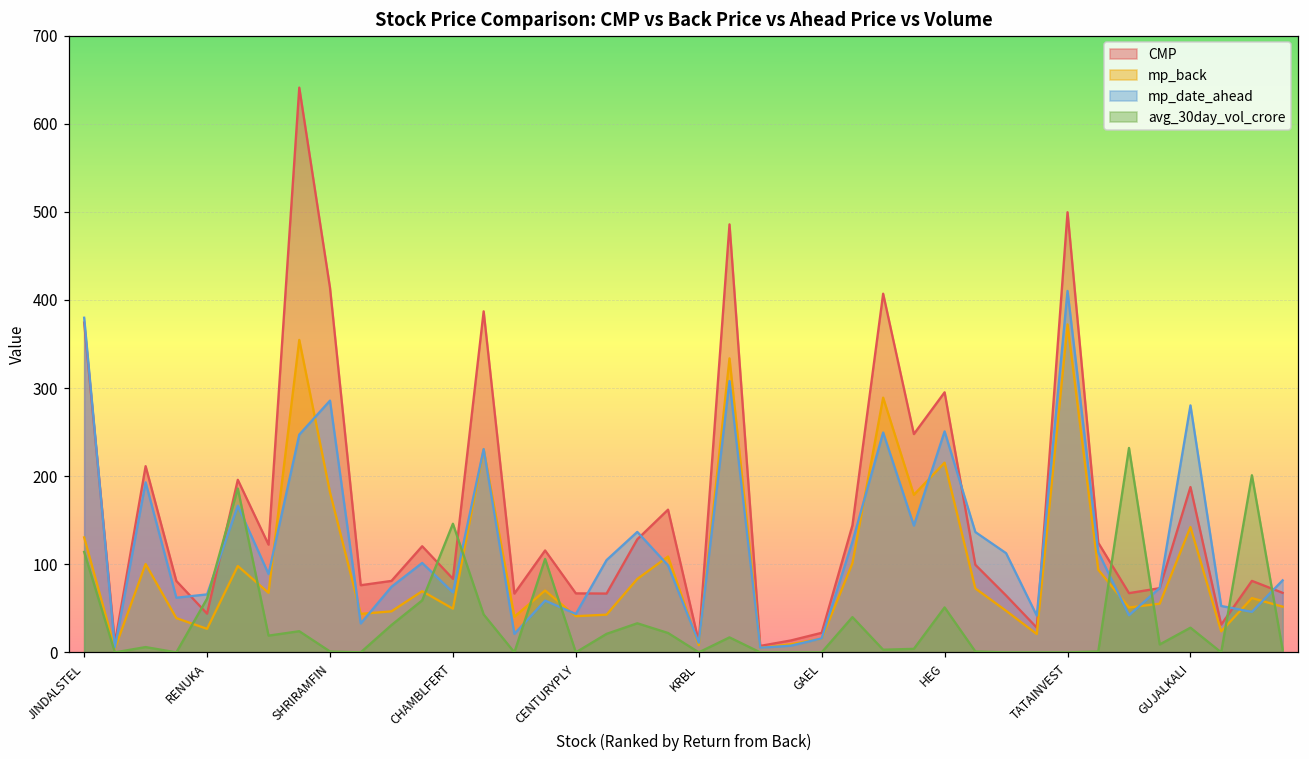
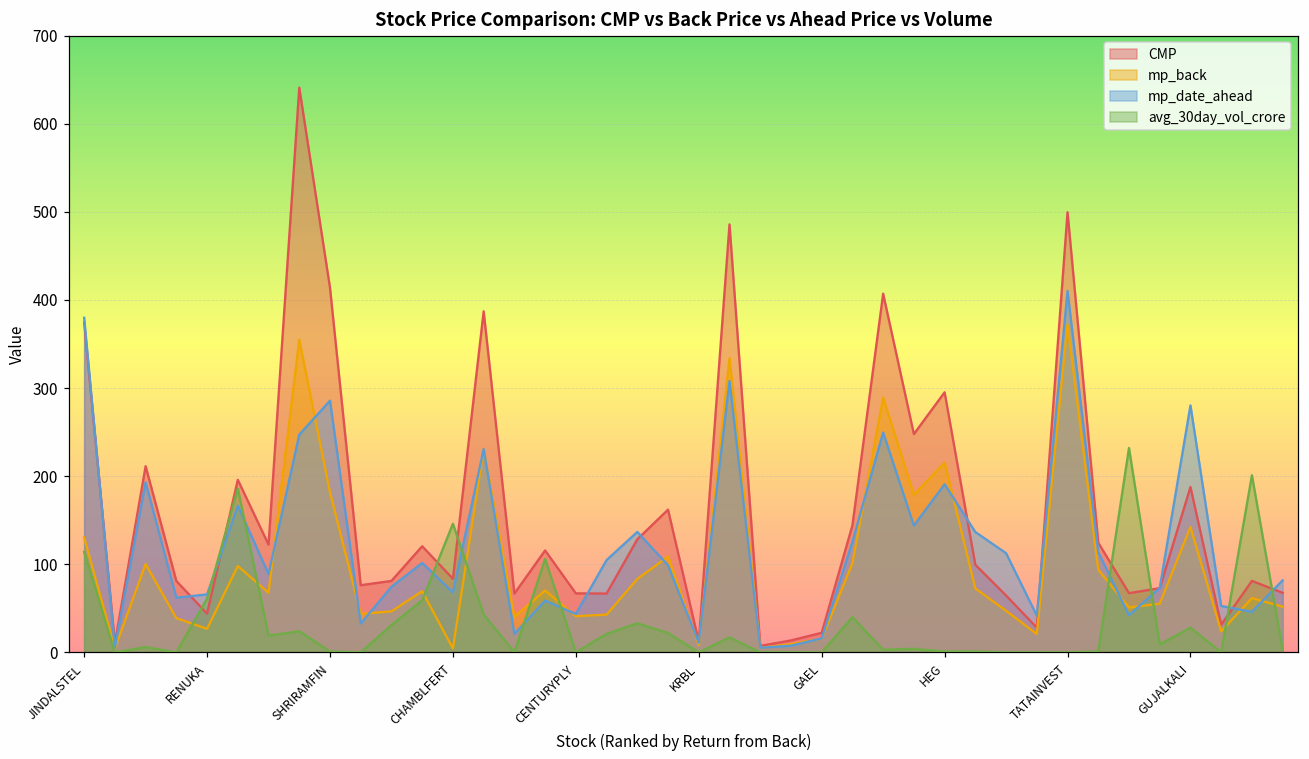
mp_back, CHAMBLFERT: 50 -> 0
mp_date_ahead, HEG: 250 -> 190
avg_30day_vol_crore, HEG: 50 -> 0
